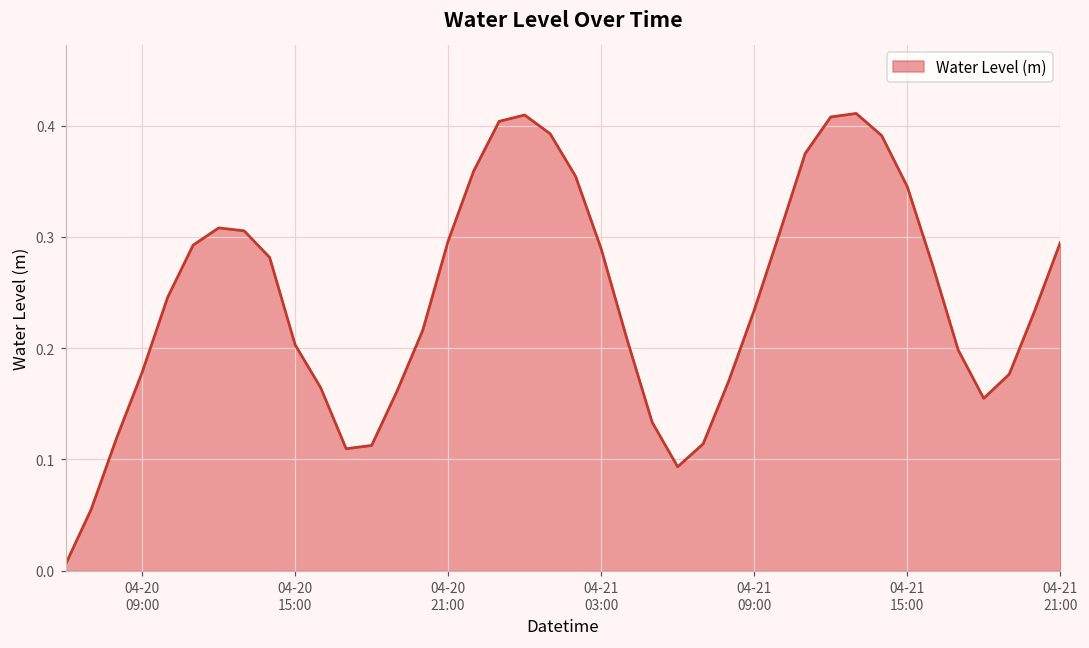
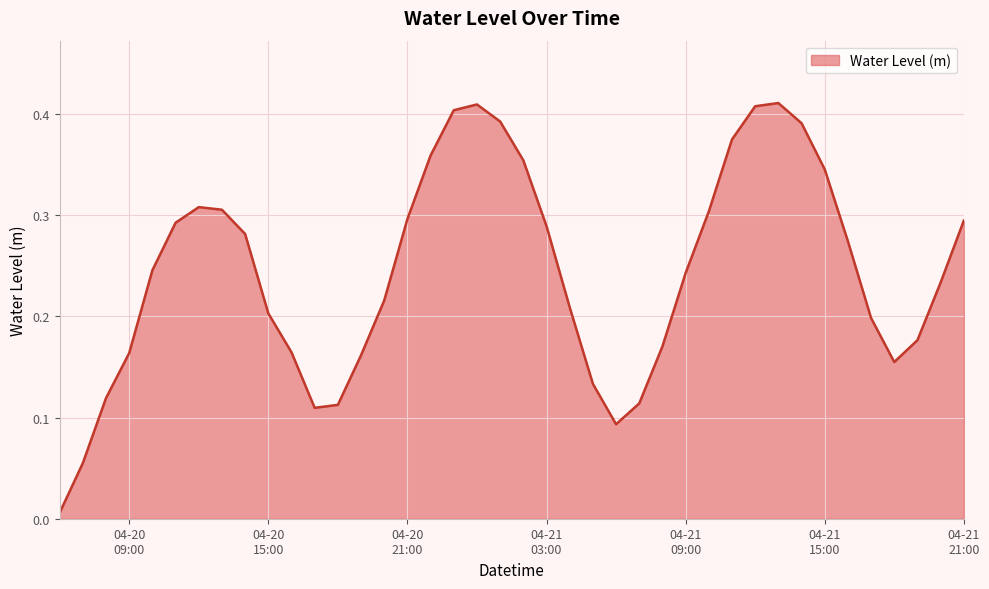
04-20 09:00: 0.178 -> 0.164
04-21 09:00: 0.234 -> 0.243
